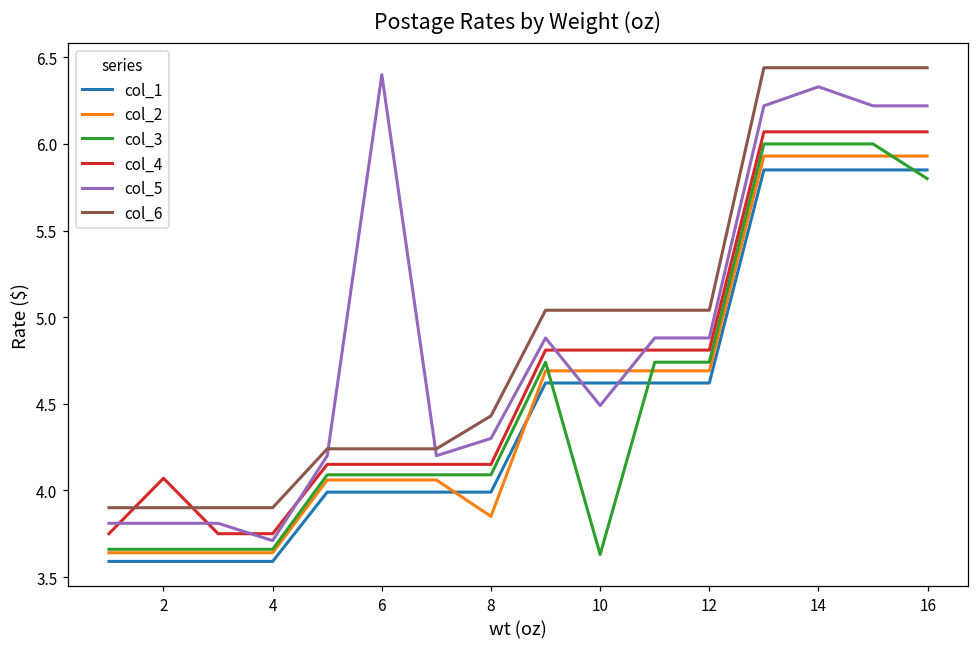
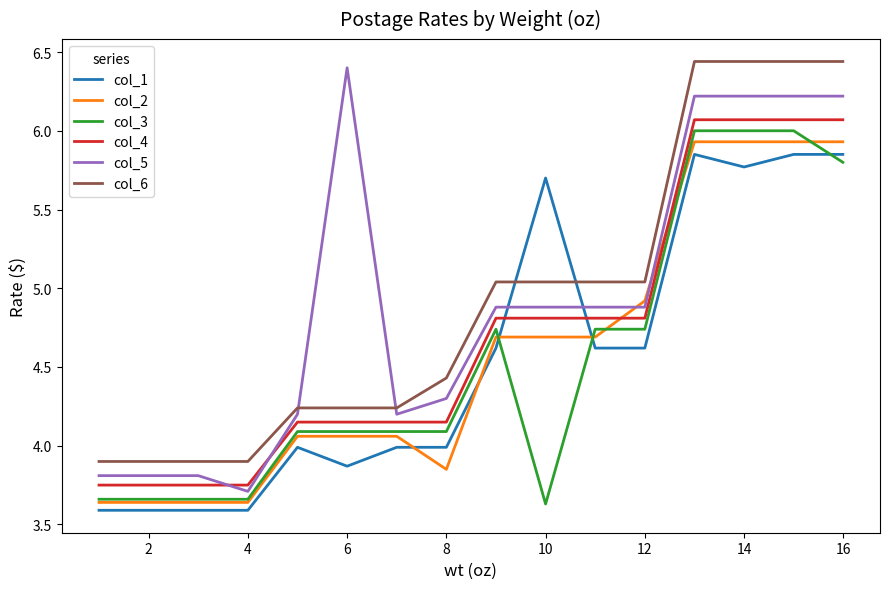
col_4, 2: 4.07 -> 3.75
col_1, 6: 3.99 -> 3.87
col_1, 10: 4.62 -> 5.70
col_5, 10: 4.49 -> 4.88
col_2, 12: 4.69 -> 4.92
col_1, 14: 5.85 -> 5.77
col_5, 14: 6.33 -> 6.22
